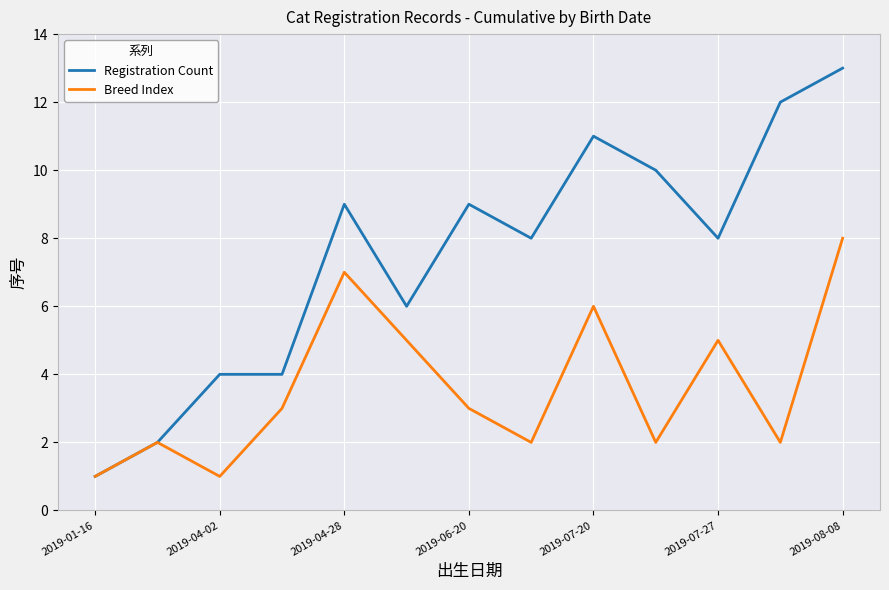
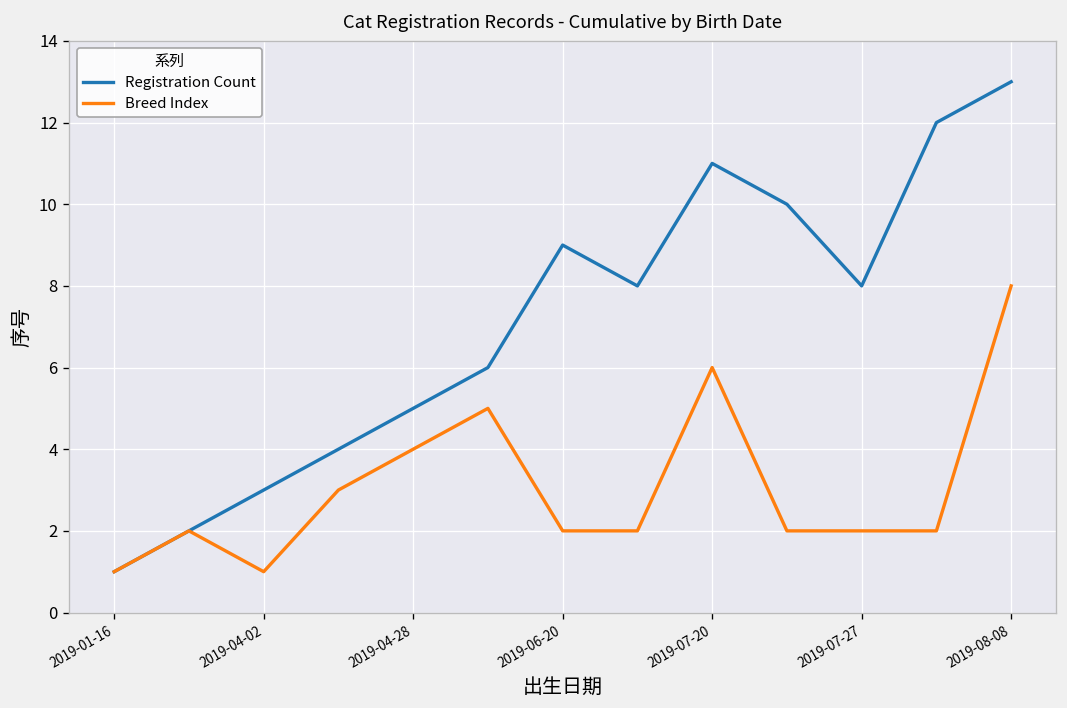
Registration Count, 2019-04-02: 4 -> 3
Registration Count, 2019-04-28: 9 -> 5
Breed Index, 2019-04-28: 7 -> 4
Breed Index, 2019-06-20: 3 -> 2
Breed Index, 2019-07-27: 5 -> 2
